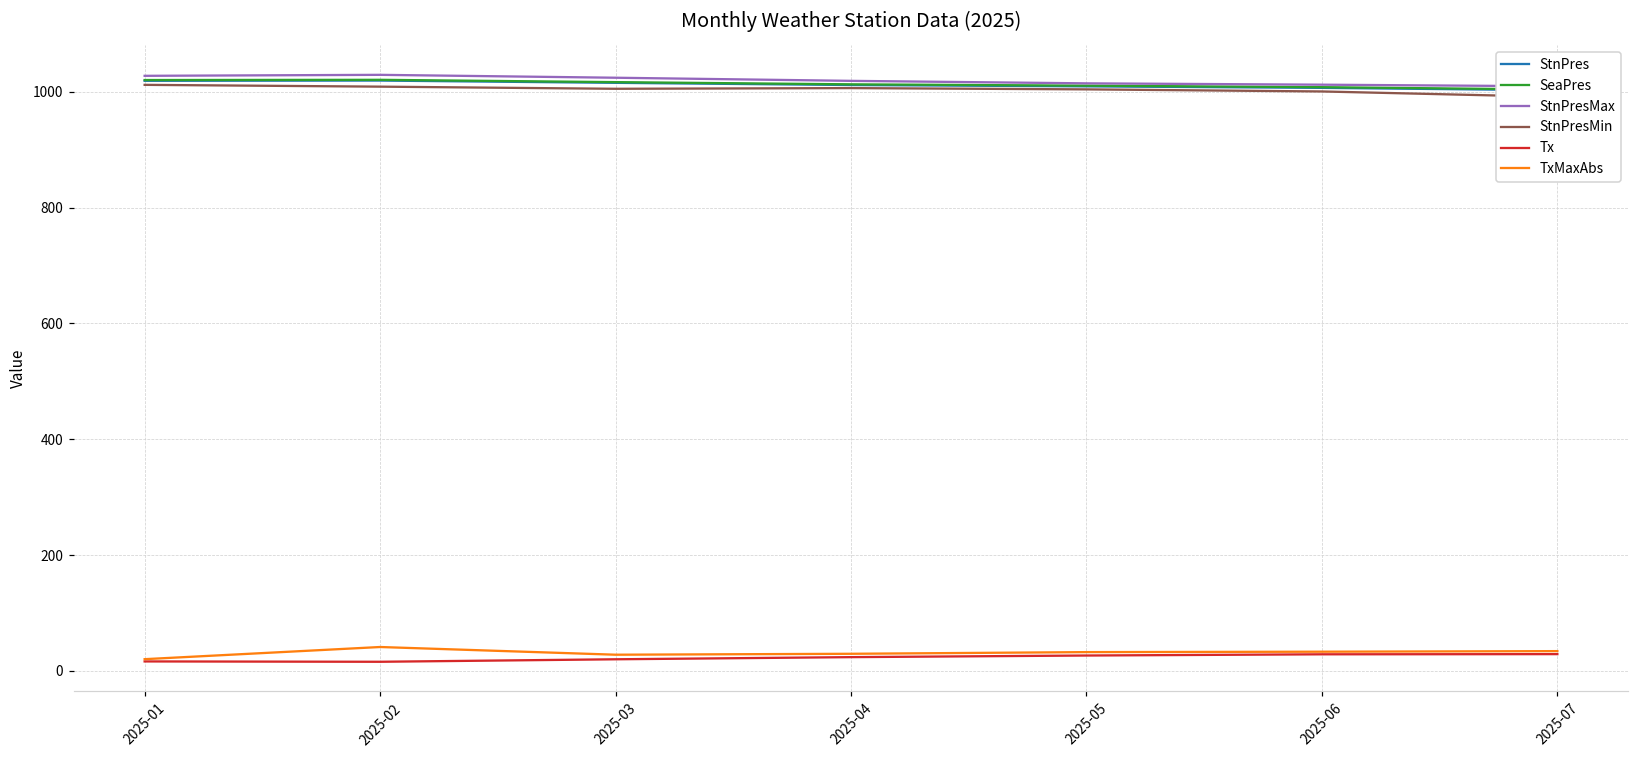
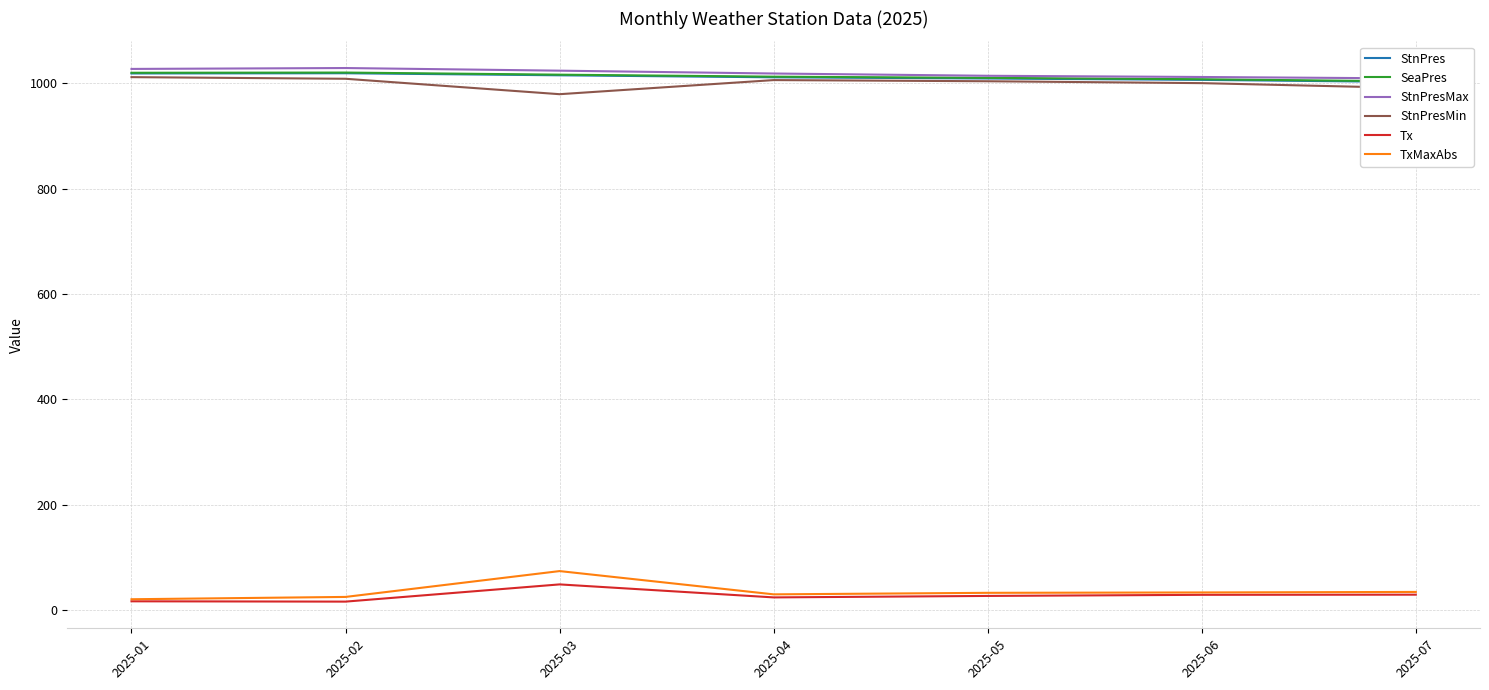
TxMaxAbs, 2025-02: 40 -> 20
StnPresMin, 2025-03: 1010 -> 980
Tx, 2025-03: 20 -> 50
TxMaxAbs, 2025-03: 30 -> 70
